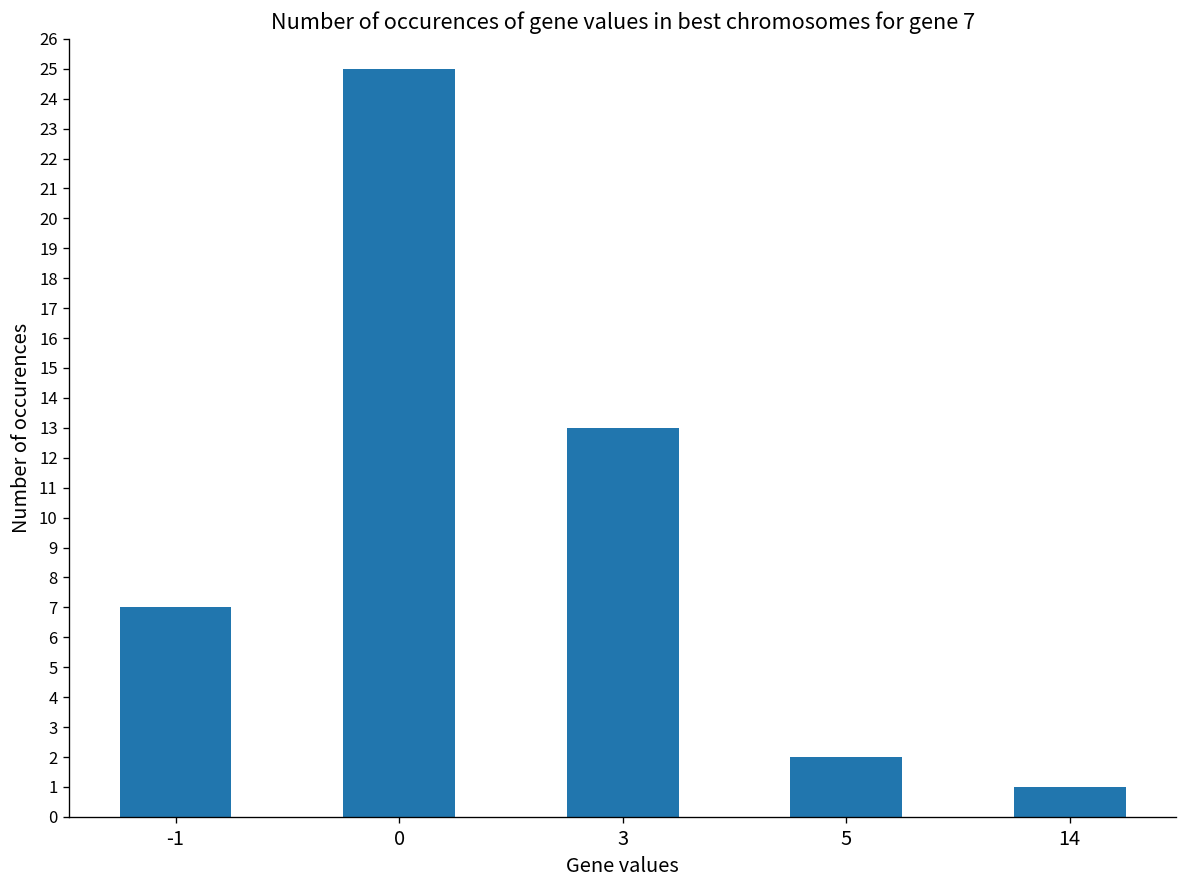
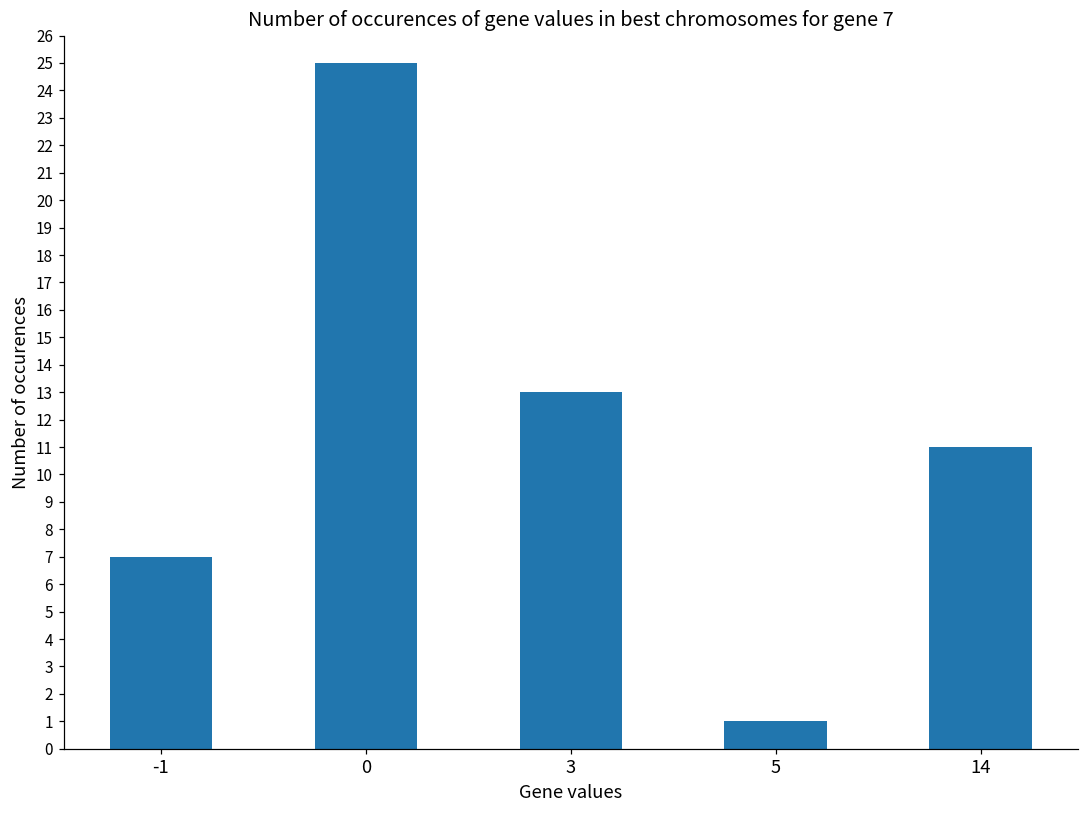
5: 2 -> 1
14: 1 -> 11
